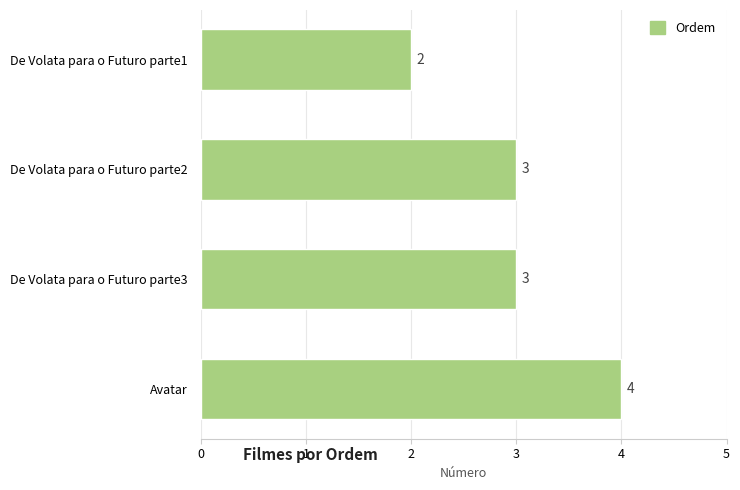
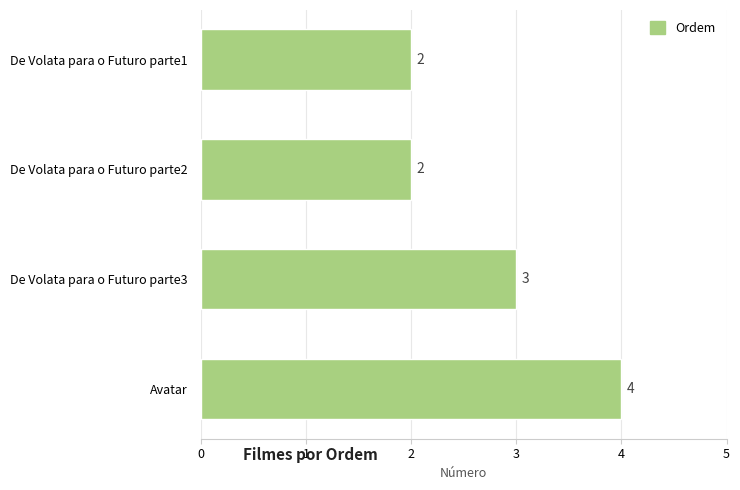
De Volata para o Futuro parte2: 3 -> 2
